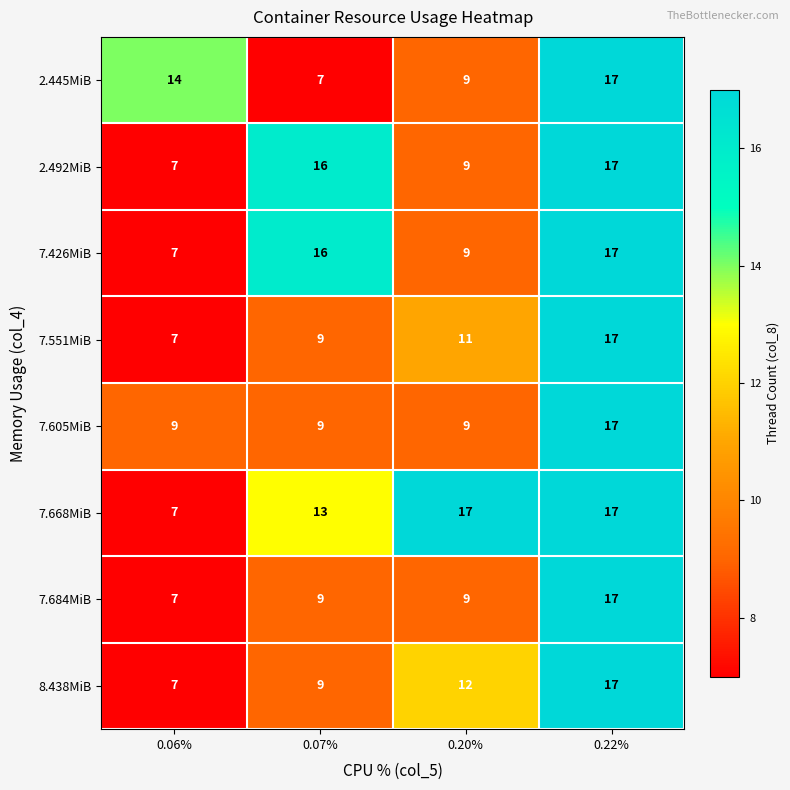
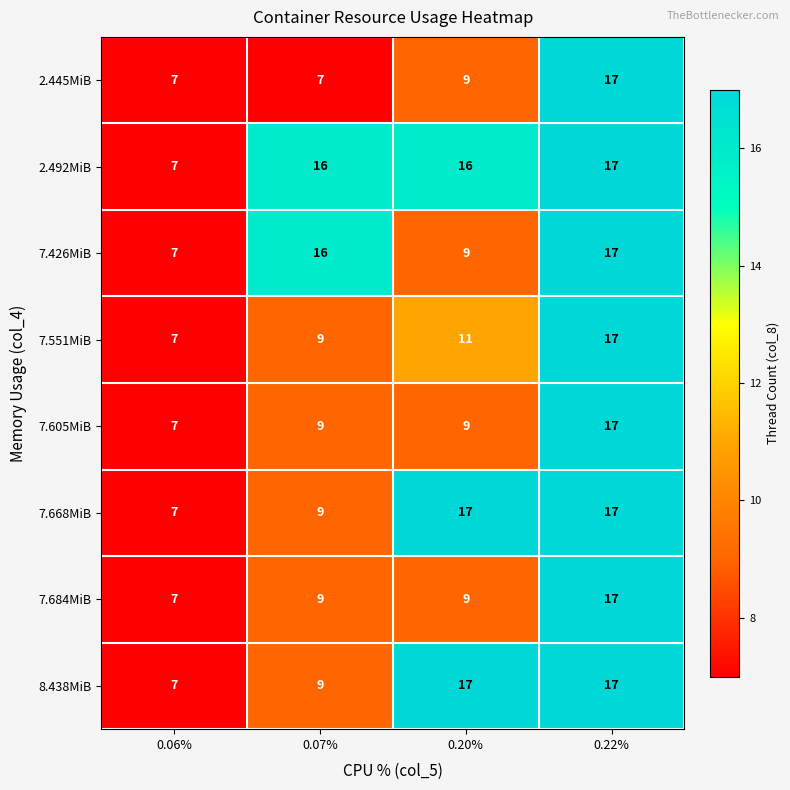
2.445MiB, 0.06%: 14 -> 7
2.492MiB, 0.20%: 9 -> 16
7.605MiB, 0.06%: 9 -> 7
7.668MiB, 0.07%: 13 -> 9
8.438MiB, 0.20%: 12 -> 17
